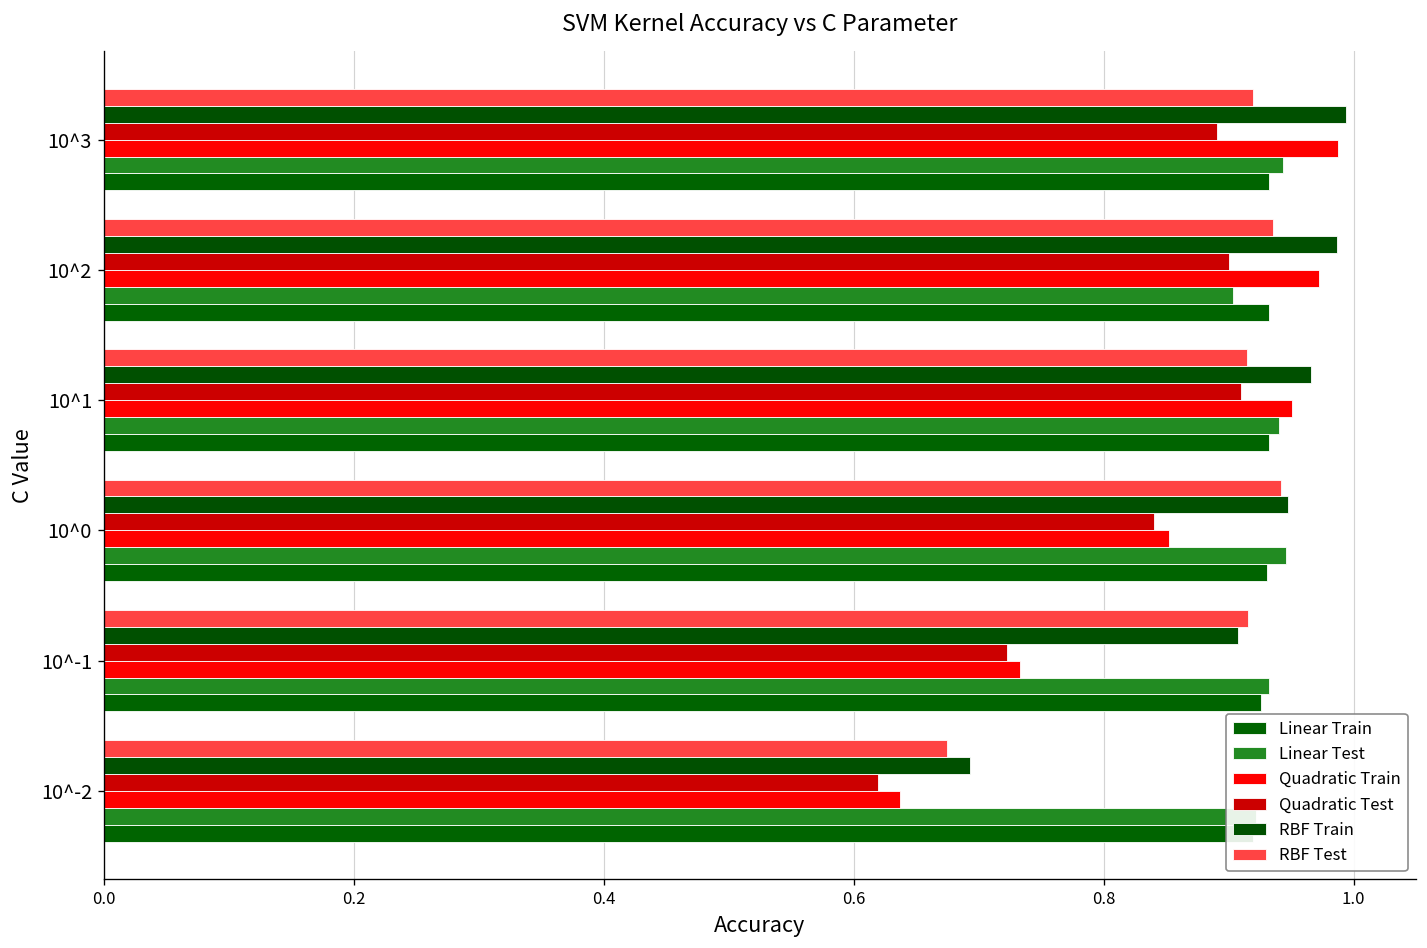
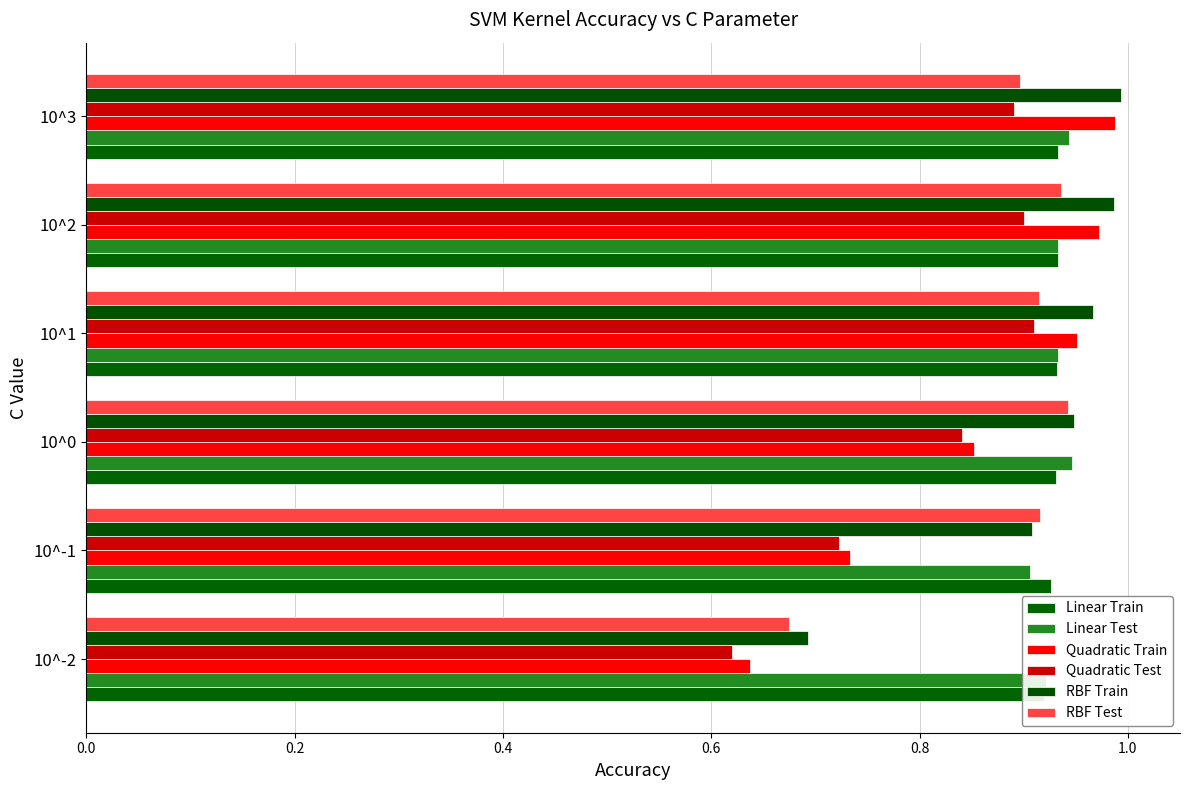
RBF Test, 10^3: 0.920 -> 0.897
Linear Test, 10^2: 0.903 -> 0.933
Linear Test, 10^1: 0.941 -> 0.933
Linear Test, 10^-1: 0.933 -> 0.906
